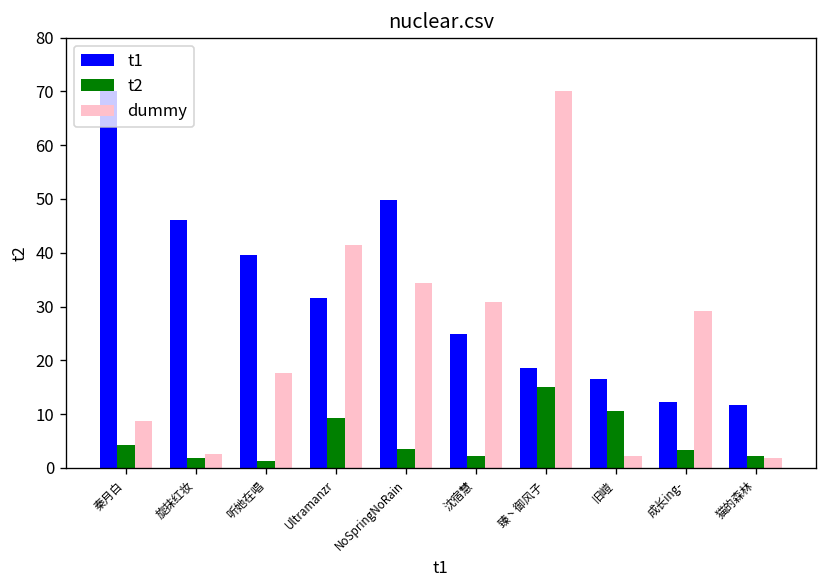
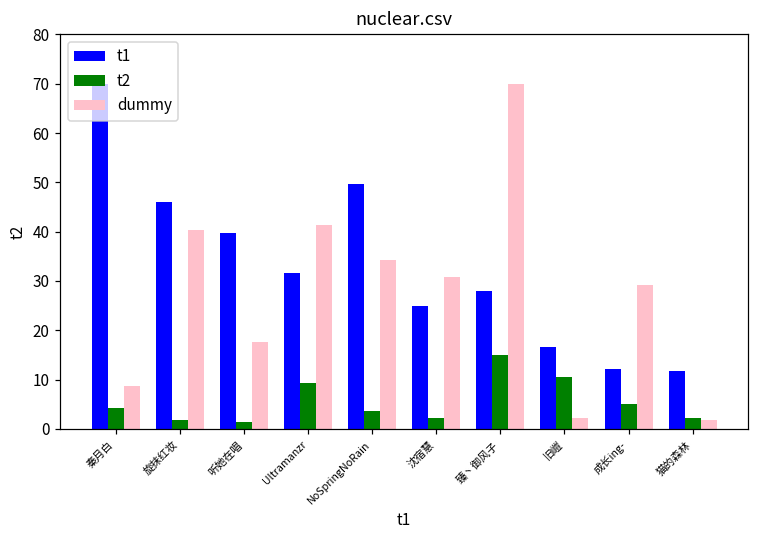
dummy, 旋抹红妆: 2 -> 40
t1, 臻丶御风子: 19 -> 28
t2, 成长ing-: 3 -> 5
